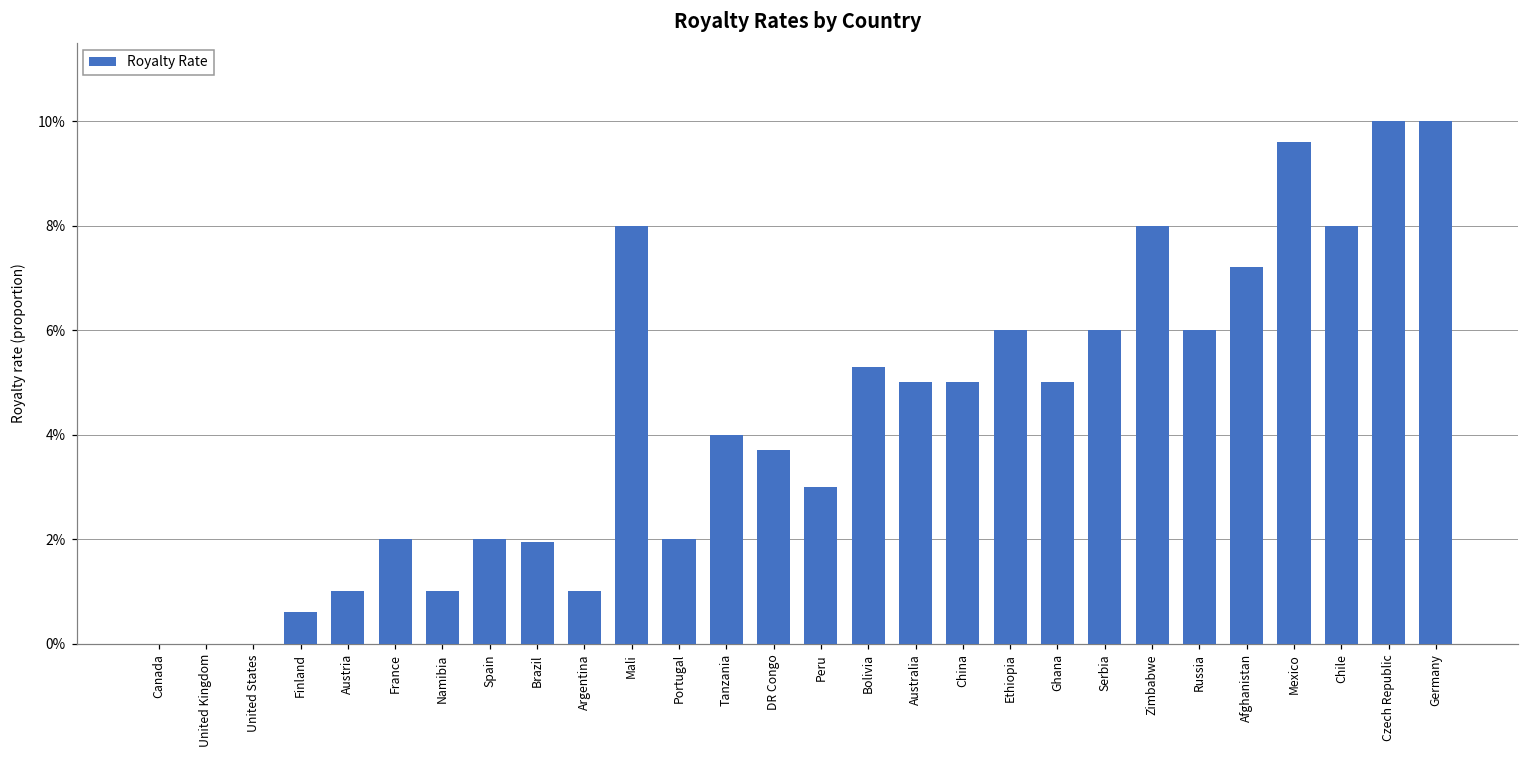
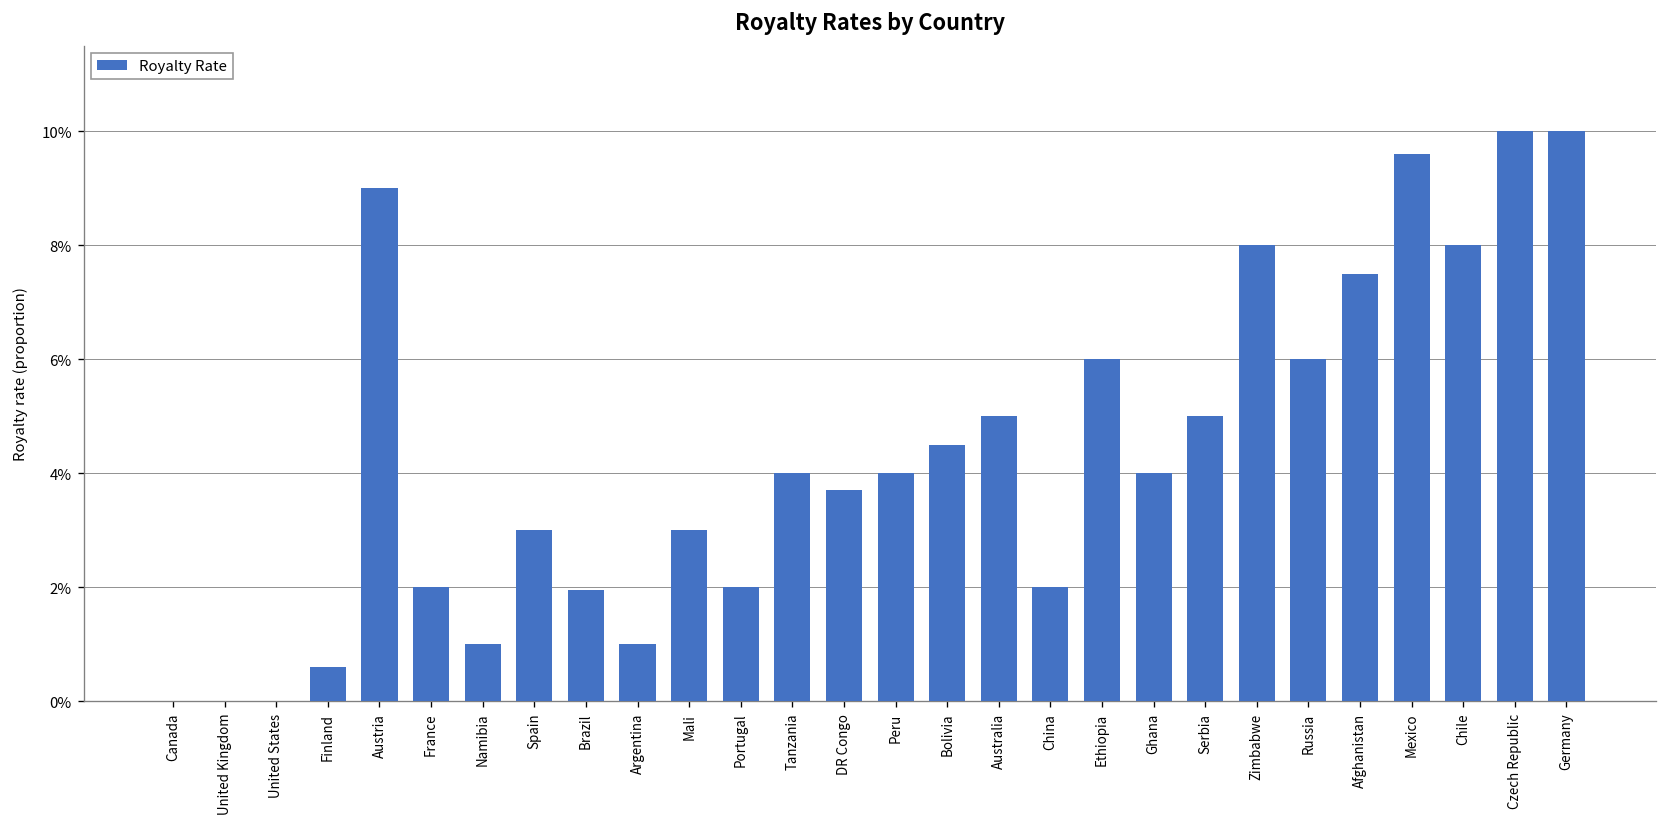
Austria: 1.0% -> 9.0%
Spain: 2.0% -> 3.0%
Mali: 8.0% -> 3.0%
Peru: 3.0% -> 4.0%
Bolivia: 5.3% -> 4.5%
China: 5.0% -> 2.0%
Ghana: 5.0% -> 4.0%
Serbia: 6.0% -> 5.0%
Afghanistan: 7.2% -> 7.5%
